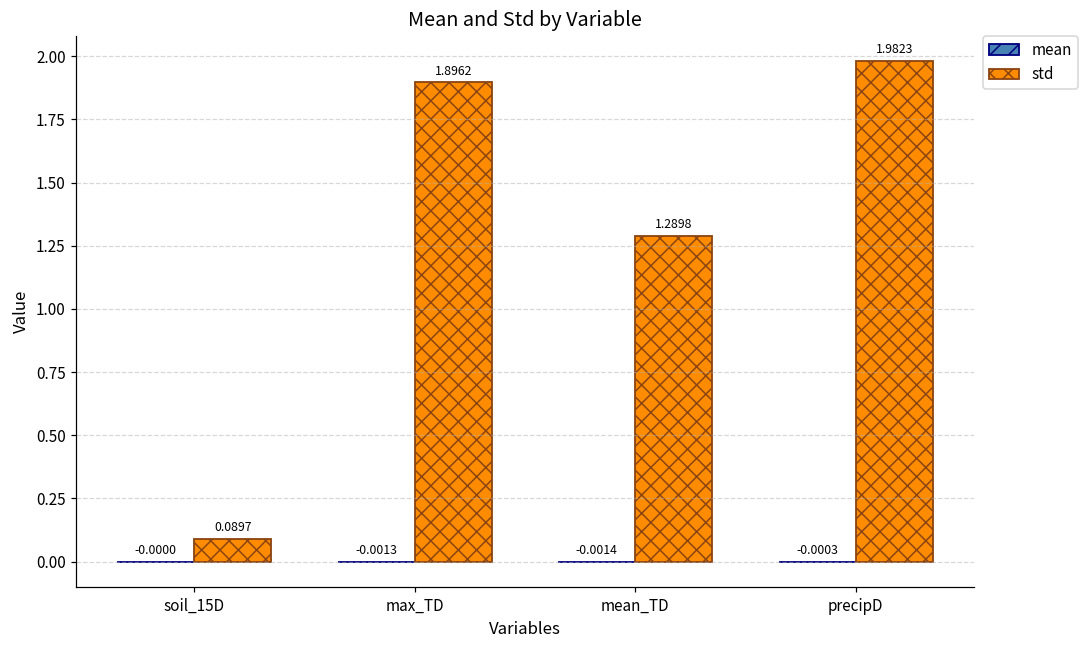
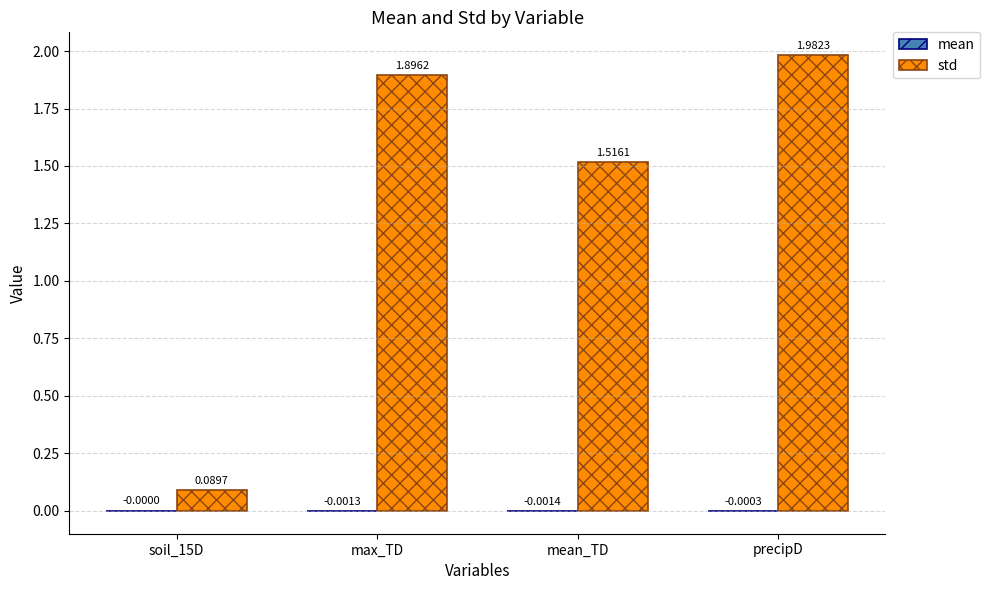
std, mean_TD: 1.2898 -> 1.5161
